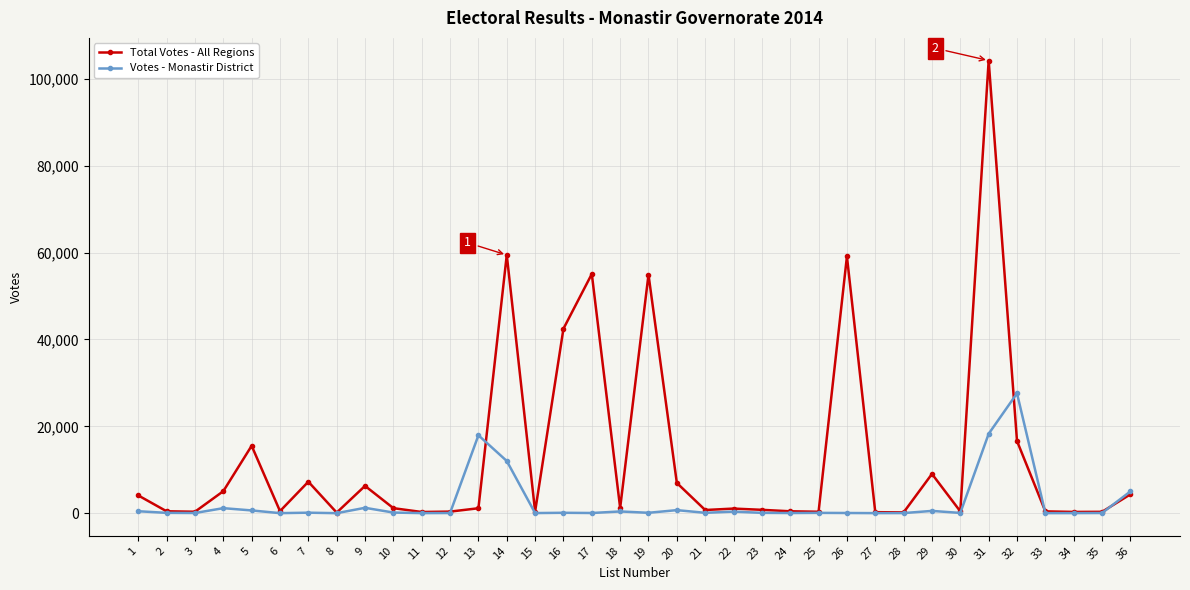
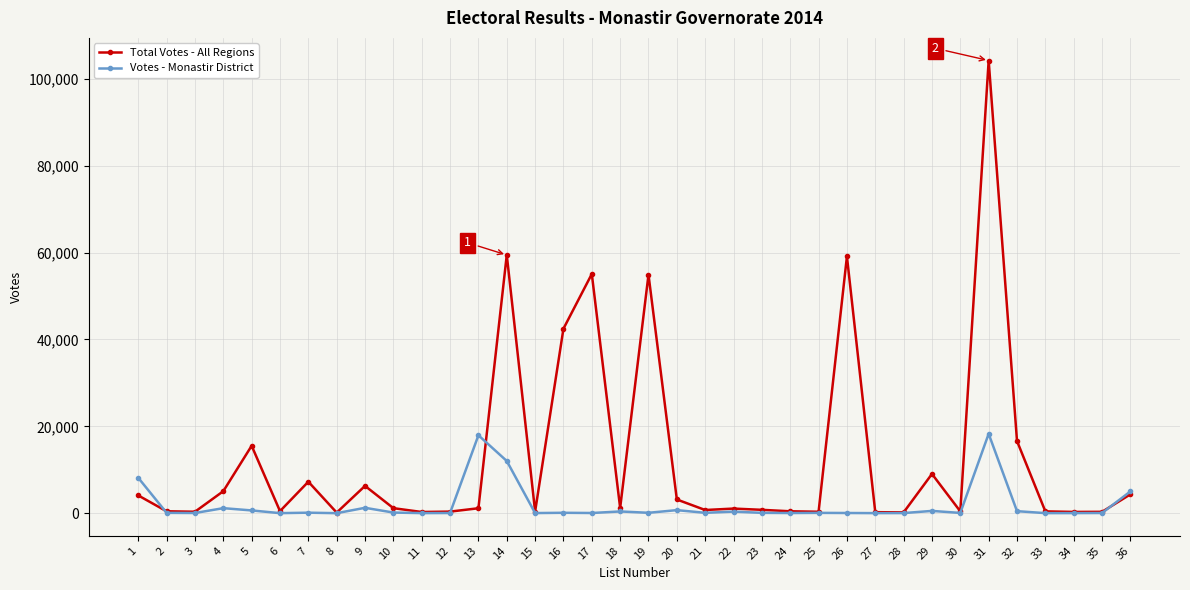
Votes - Monastir District, 1: 0 -> 8,000
Total Votes - All Regions, 20: 7,000 -> 3,000
Votes - Monastir District, 32: 28,000 -> 0
